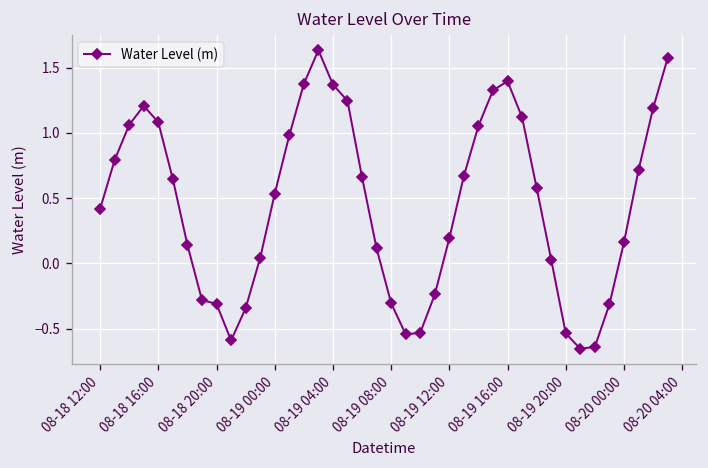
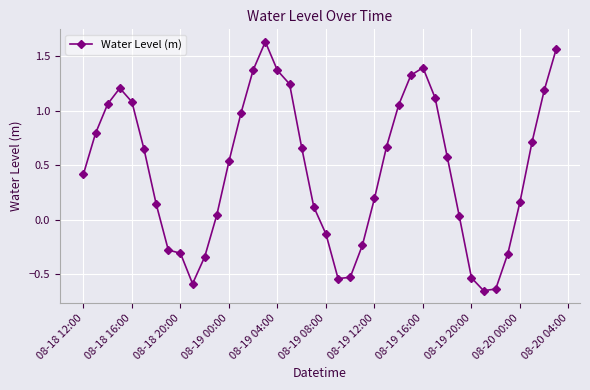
08-19 08:00: -0.30 -> -0.13
